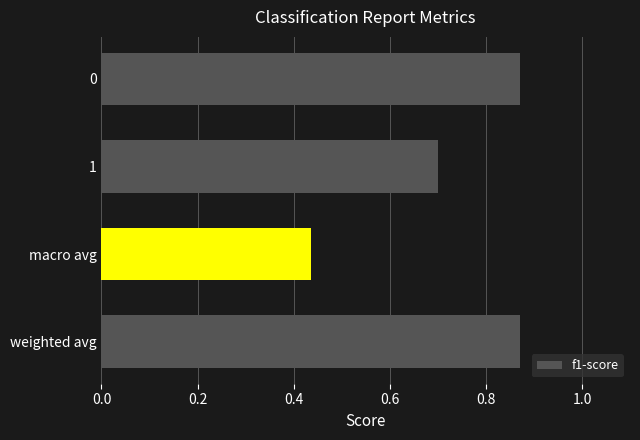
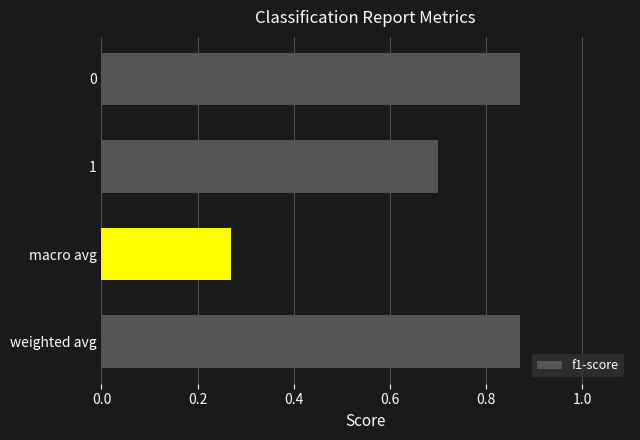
macro avg: 0.44 -> 0.27
